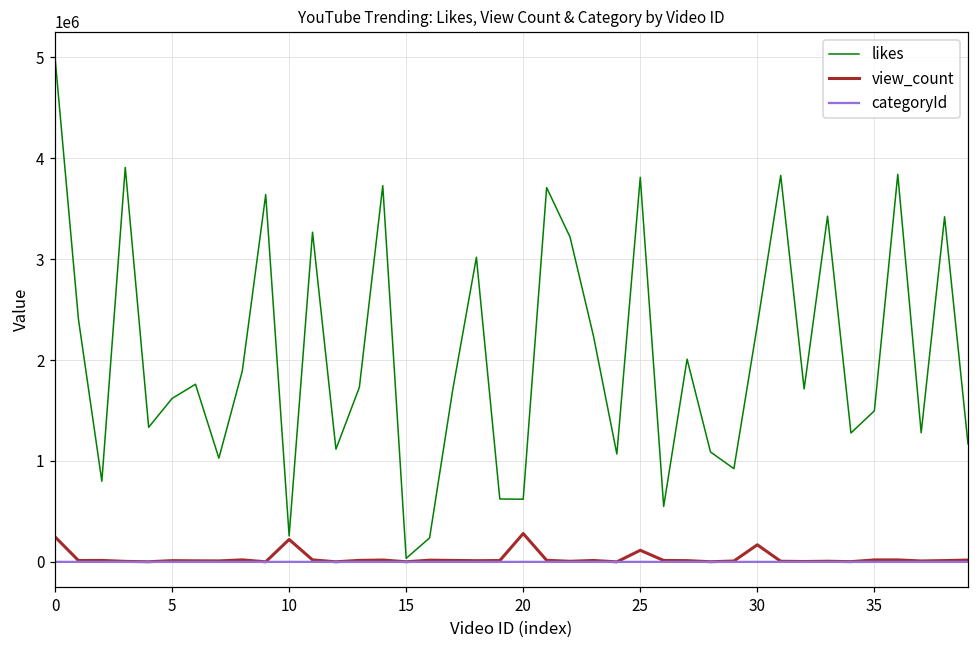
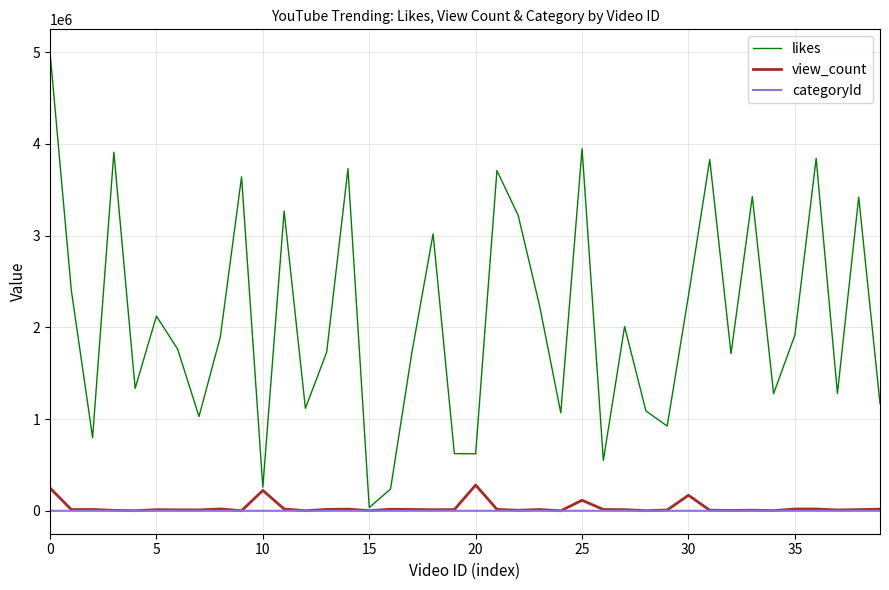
likes, 5: 1600000 -> 2100000
likes, 25: 3800000 -> 3900000
likes, 35: 1500000 -> 1900000
